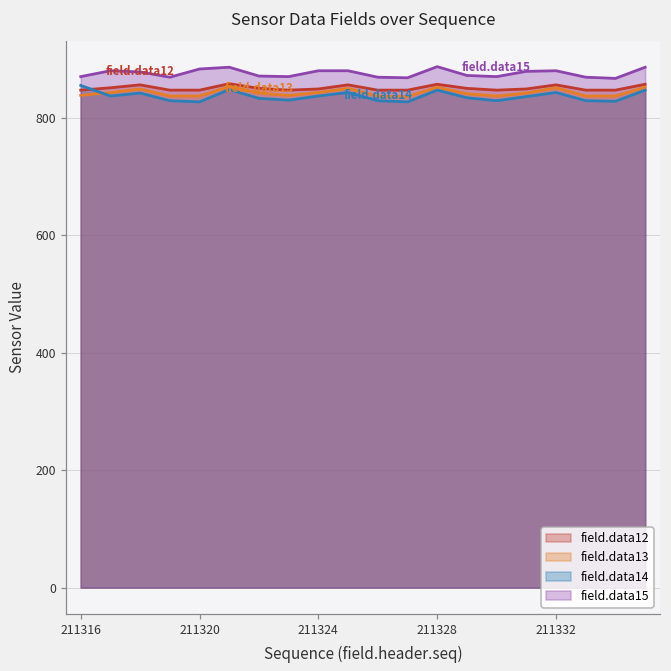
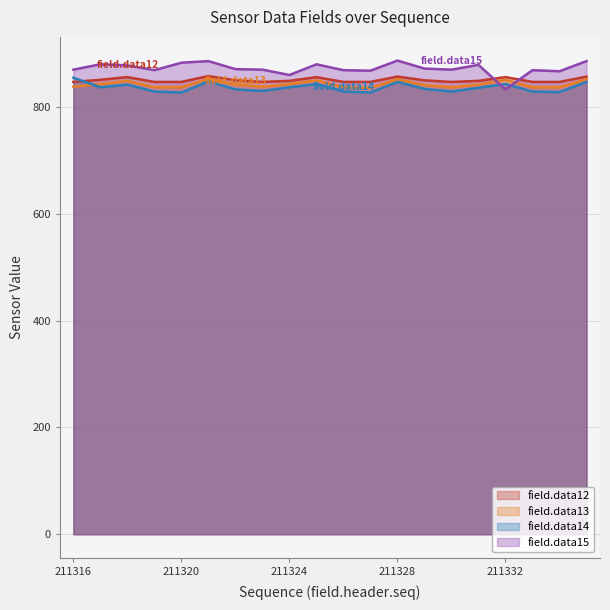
field.data15, 211324: 880 -> 860
field.data15, 211332: 880 -> 830
